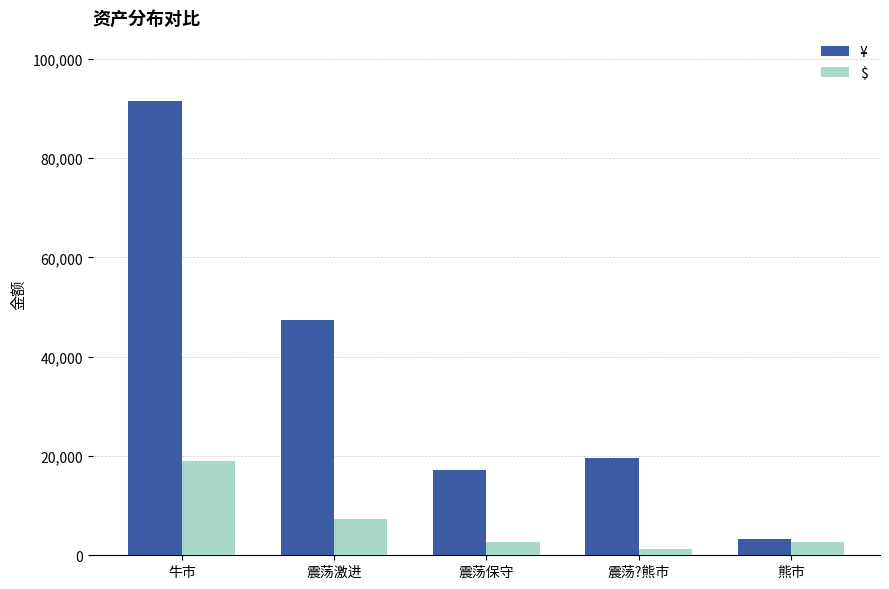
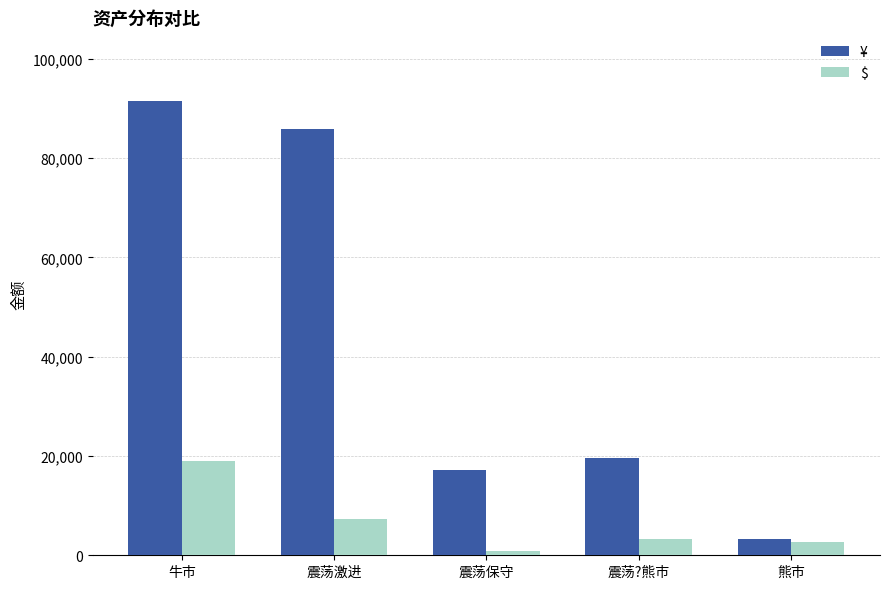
¥, 震荡激进: 47,000 -> 86,000
$, 震荡保守: 3,000 -> 1,000
$, 震荡?熊市: 1,000 -> 3,000
